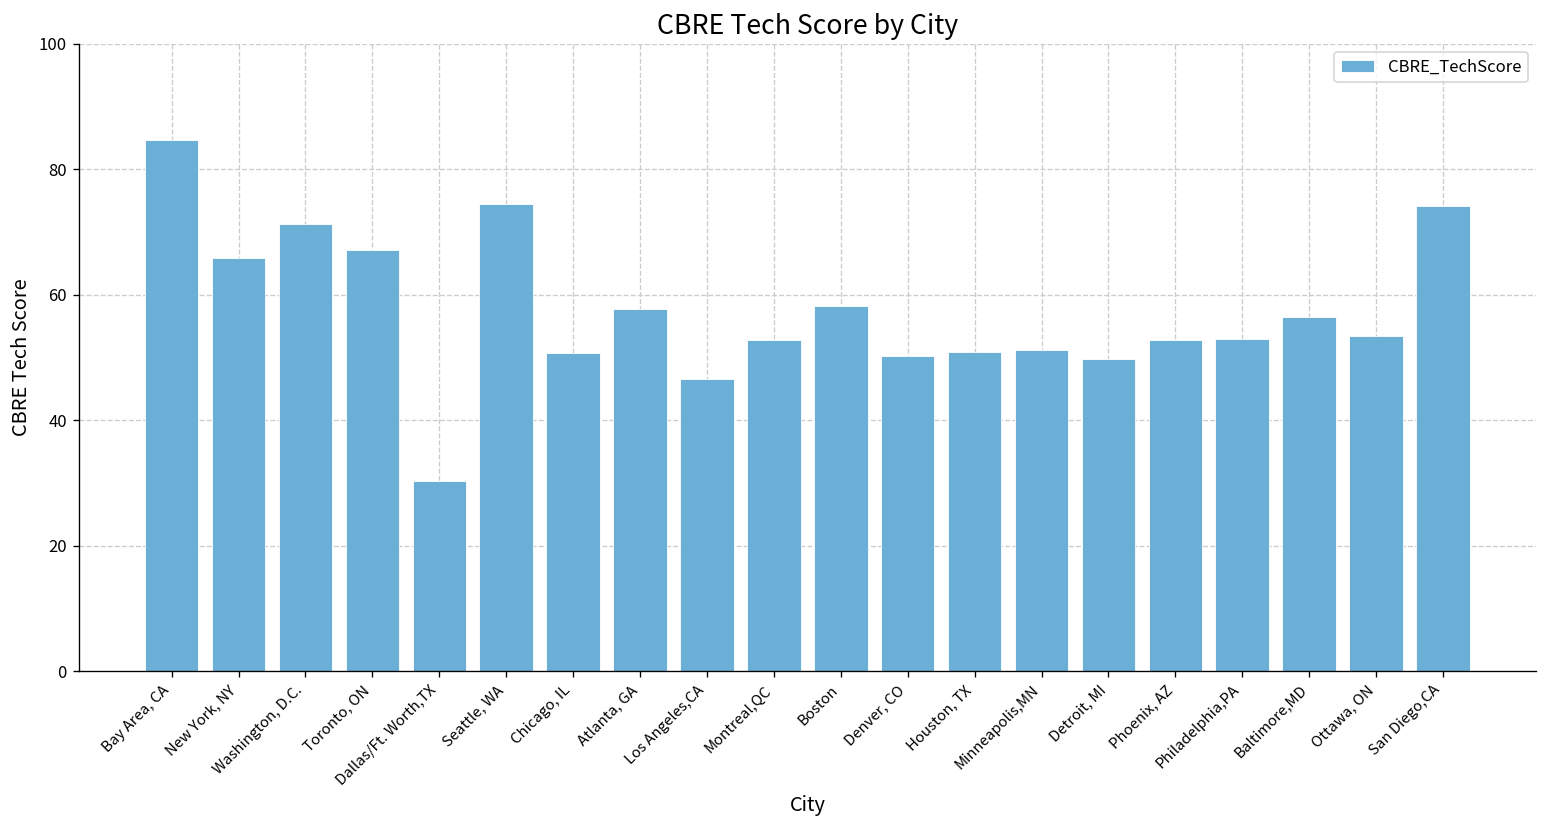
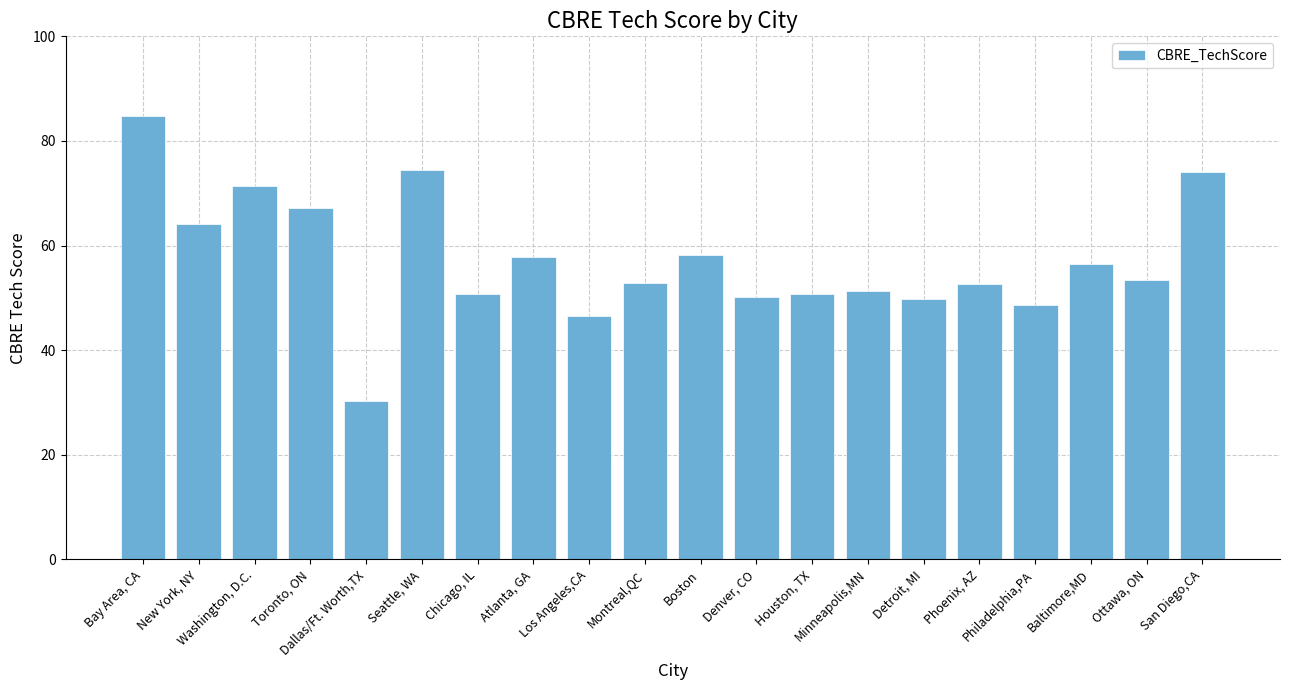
New York, NY: 66 -> 64
Philadelphia,PA: 53 -> 49
